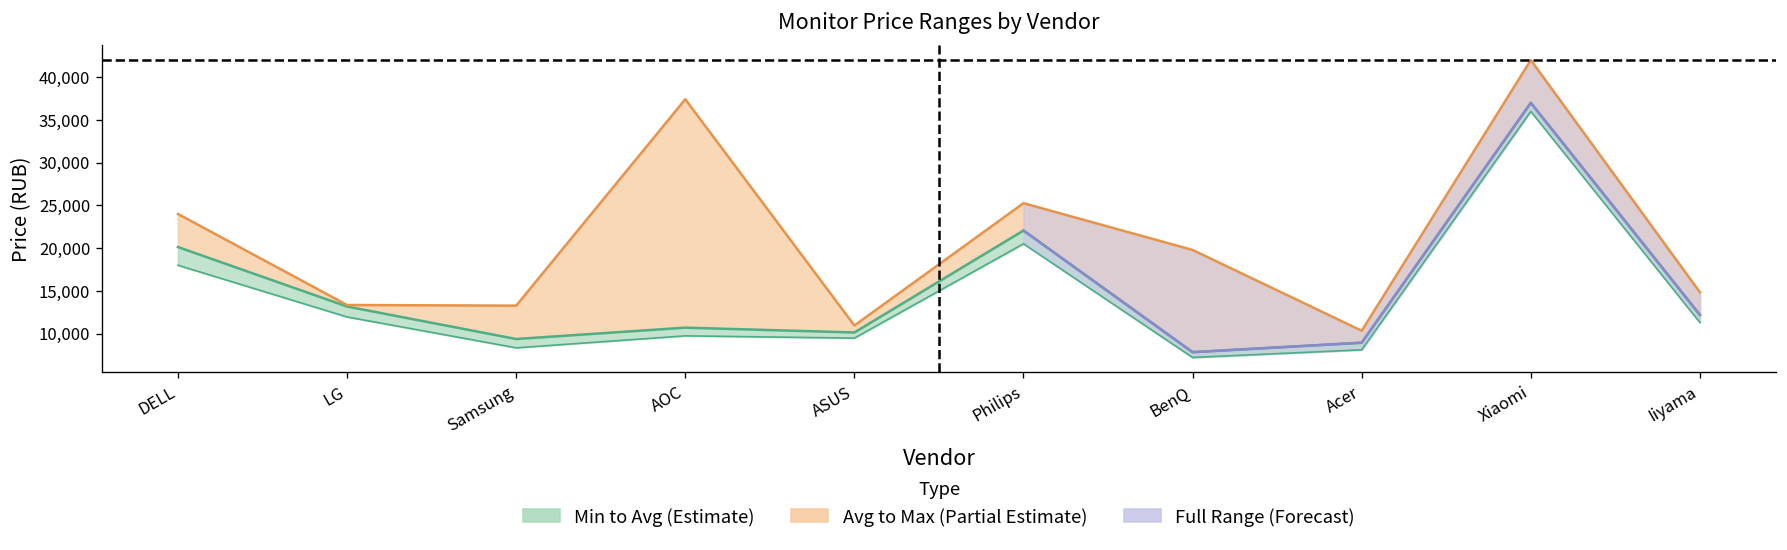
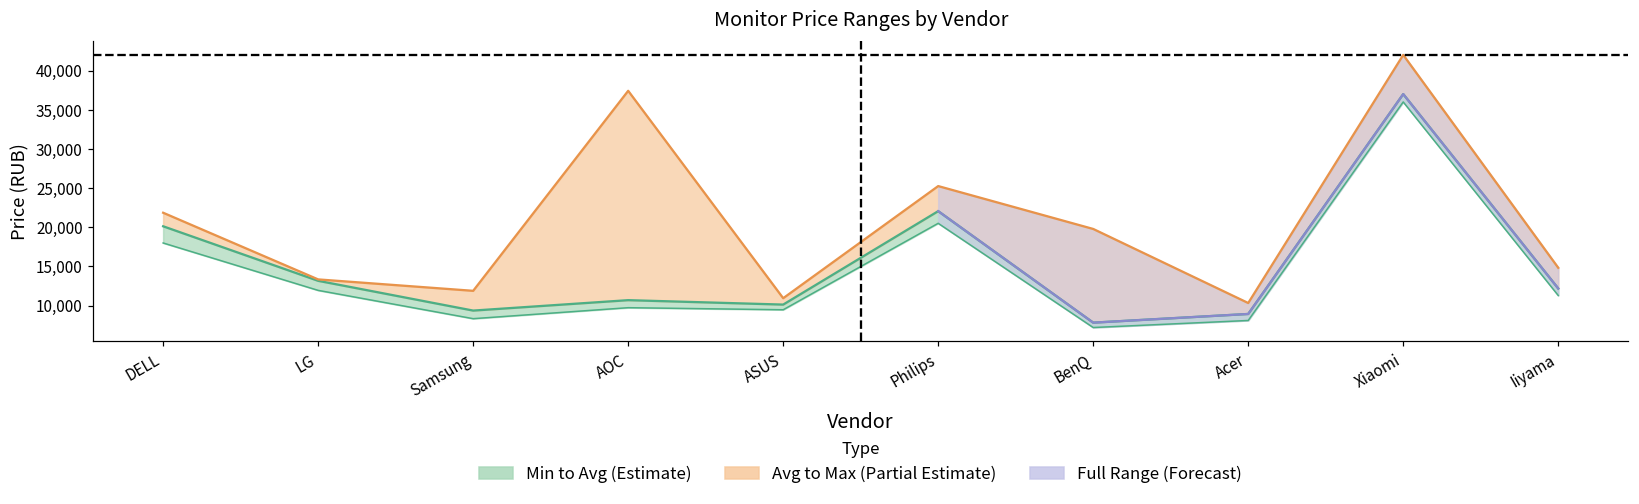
Avg to Max (Partial Estimate), DELL: 24,000 -> 22,000
Avg to Max (Partial Estimate), Samsung: 13,000 -> 12,000
